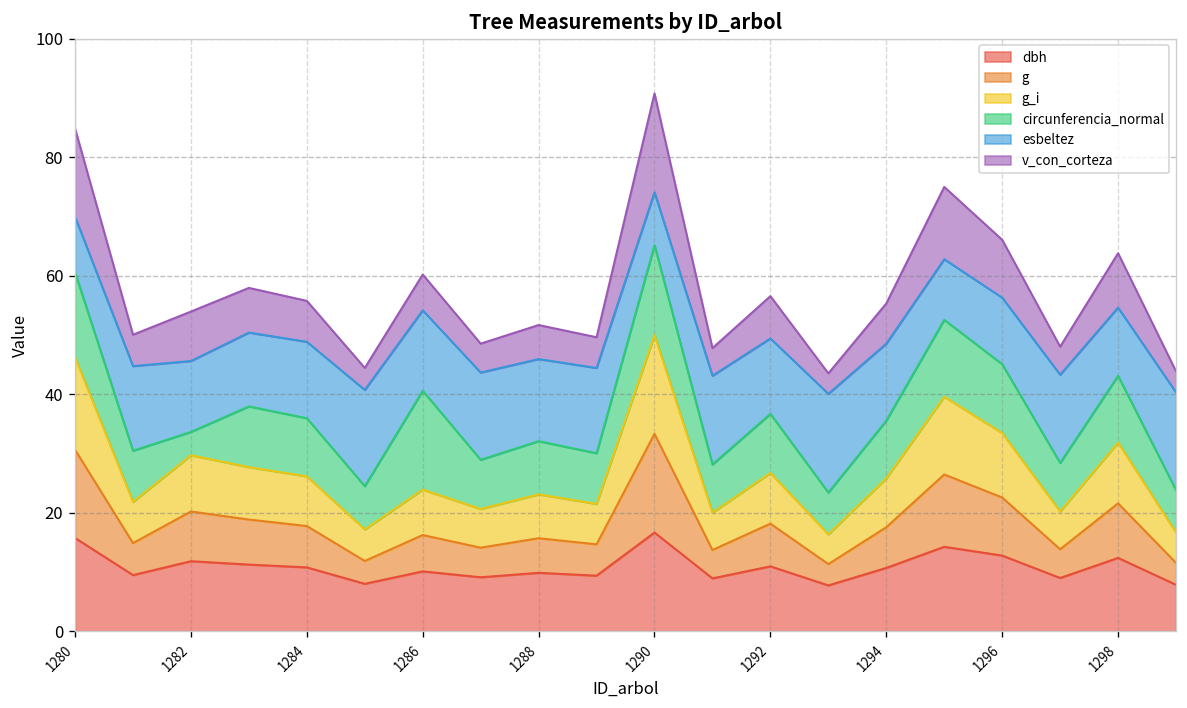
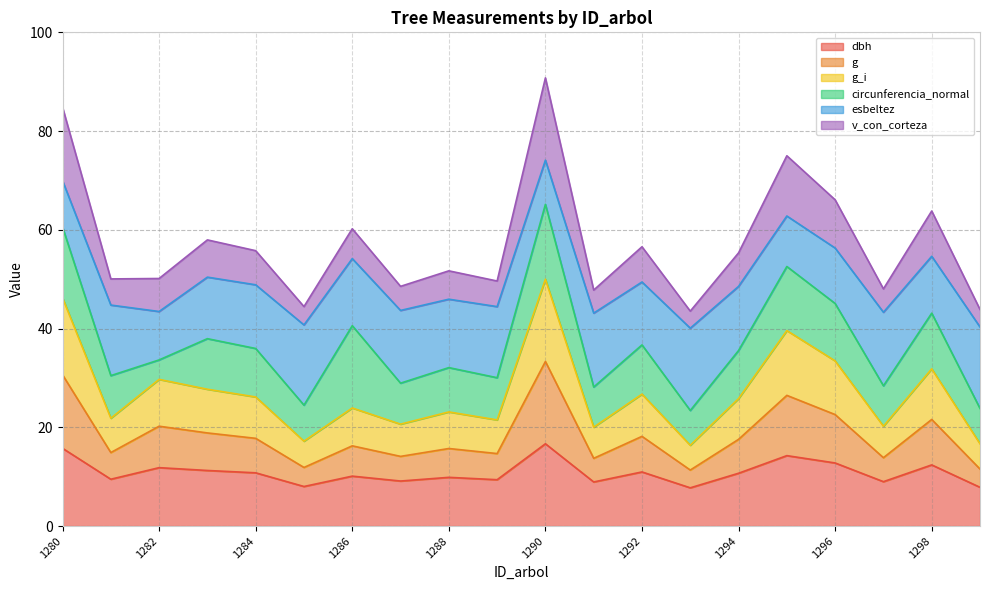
esbeltez, 1282: 12 -> 10
v_con_corteza, 1282: 8 -> 7
